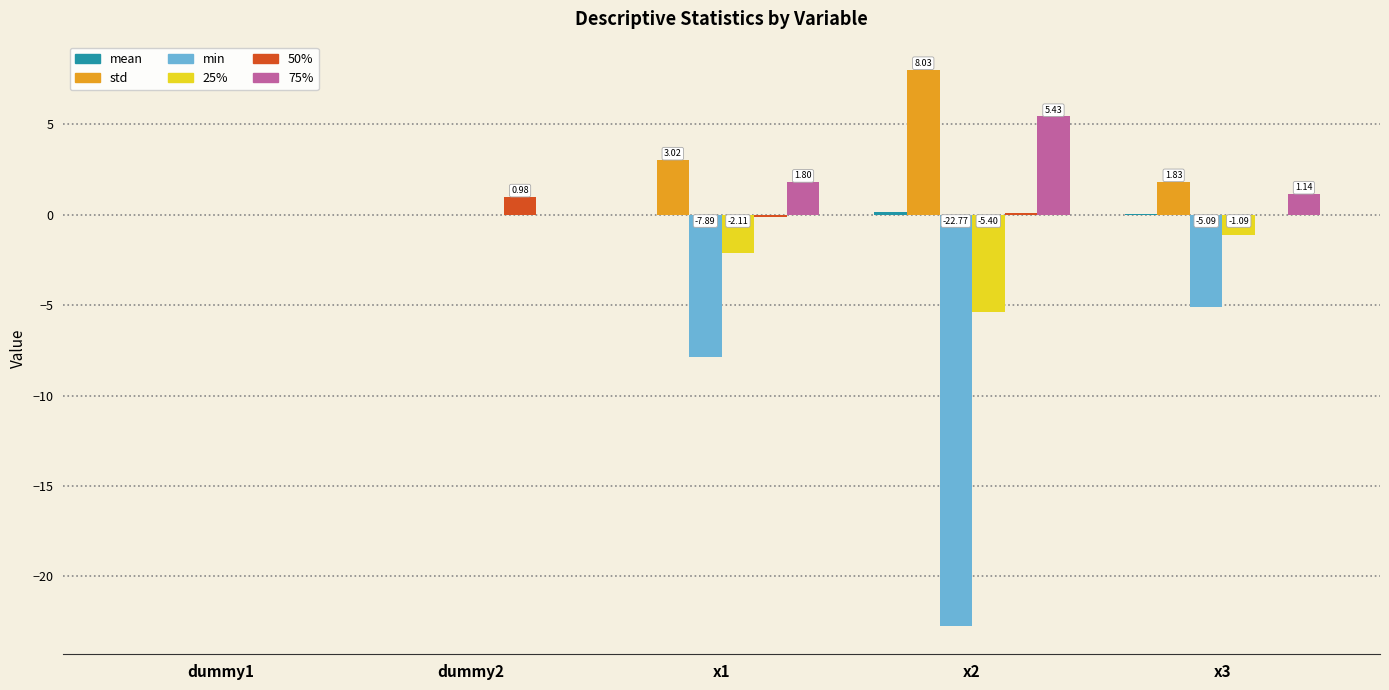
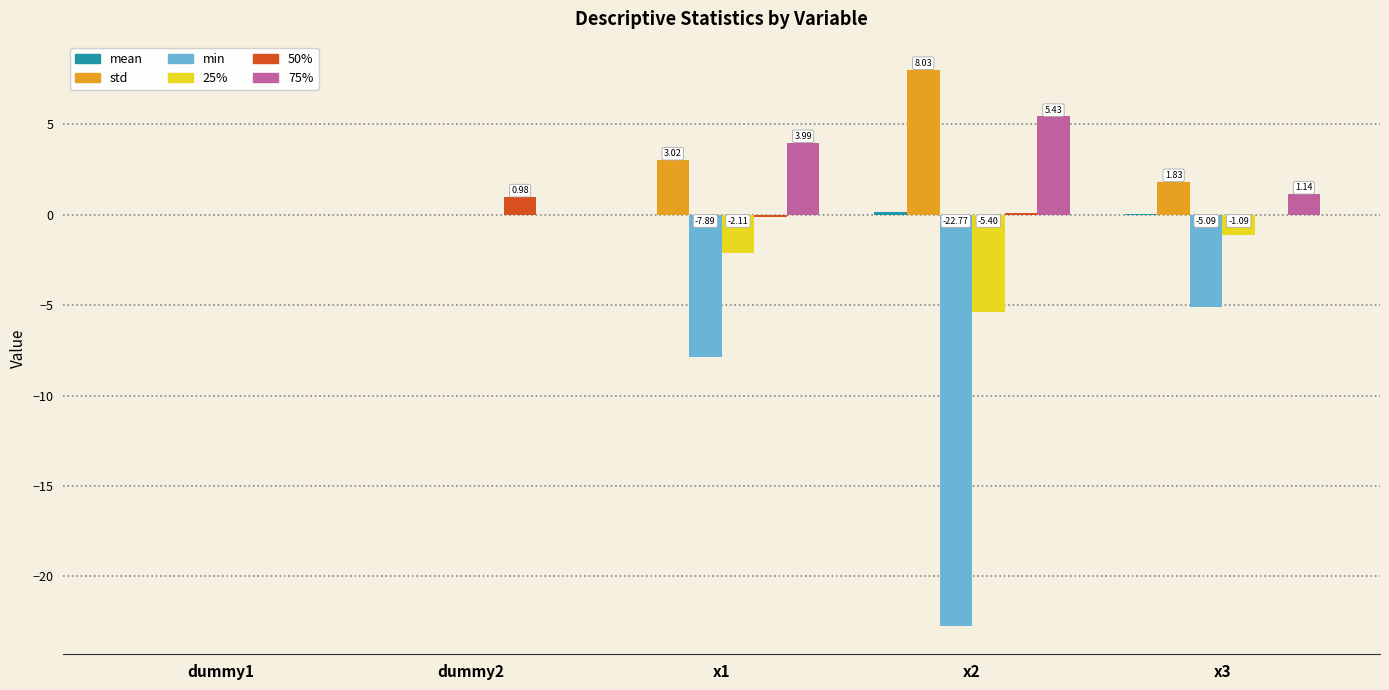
75%, x1: 1.80 -> 3.99
